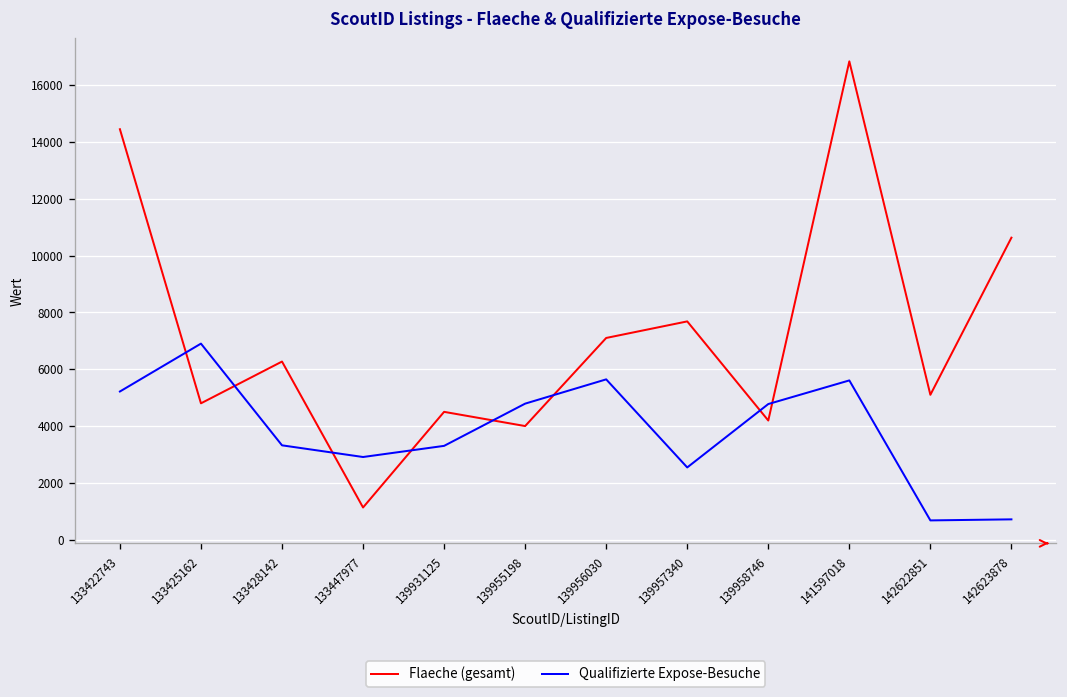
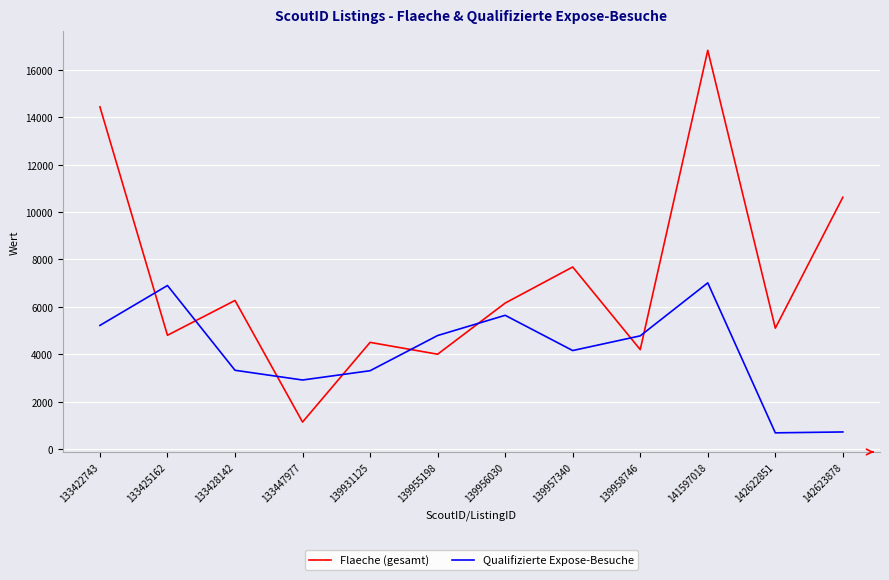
Flaeche (gesamt), 139956030: 7100 -> 6200
Qualifizierte Expose-Besuche, 139957340: 2500 -> 4200
Qualifizierte Expose-Besuche, 141597018: 5600 -> 7000
